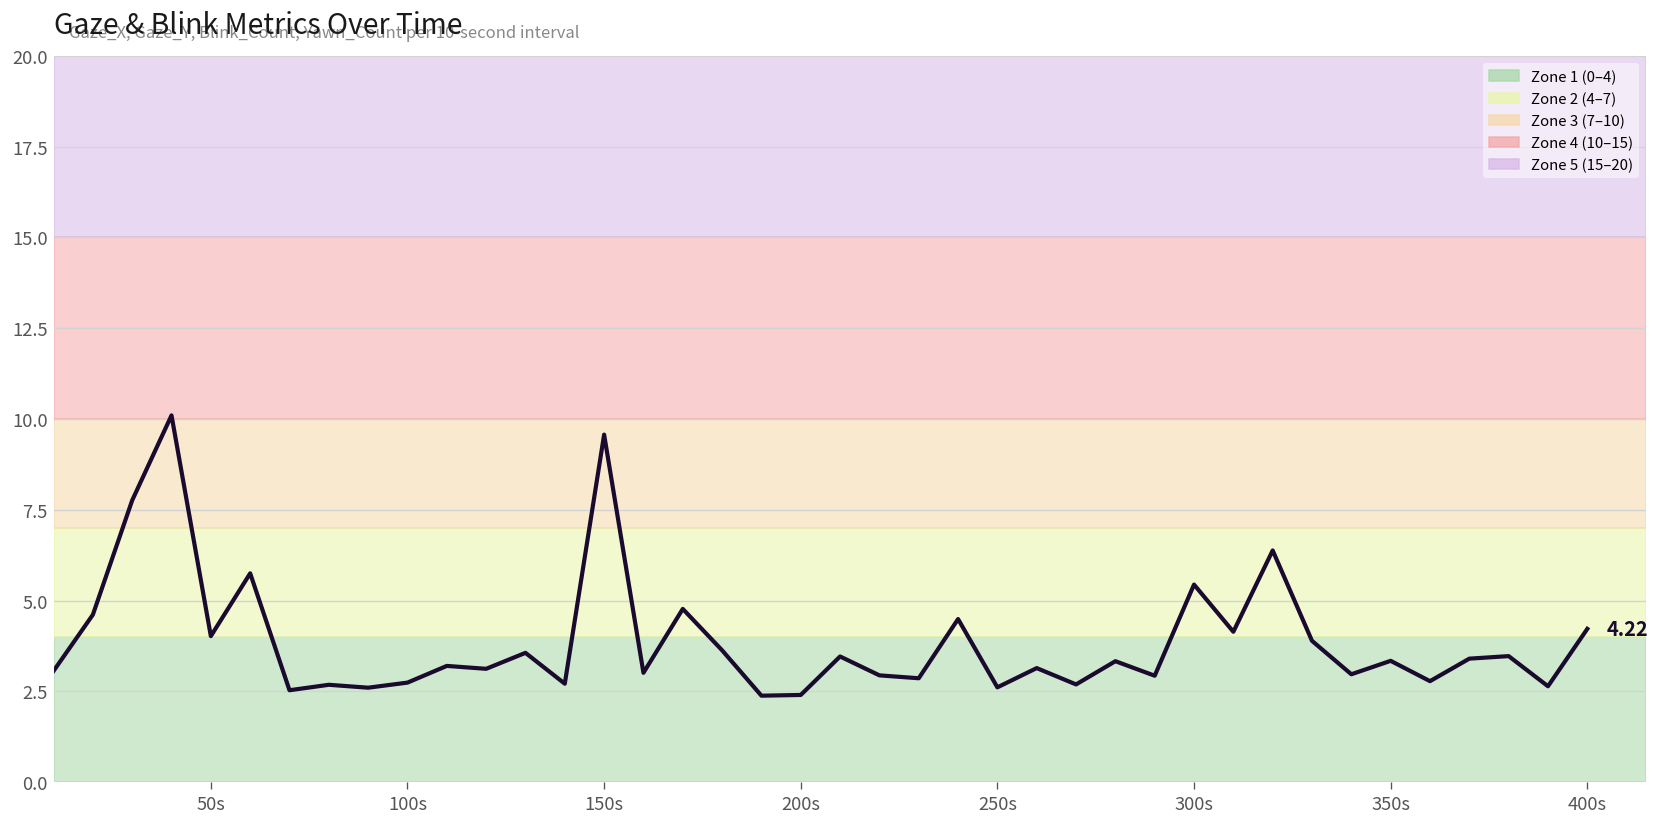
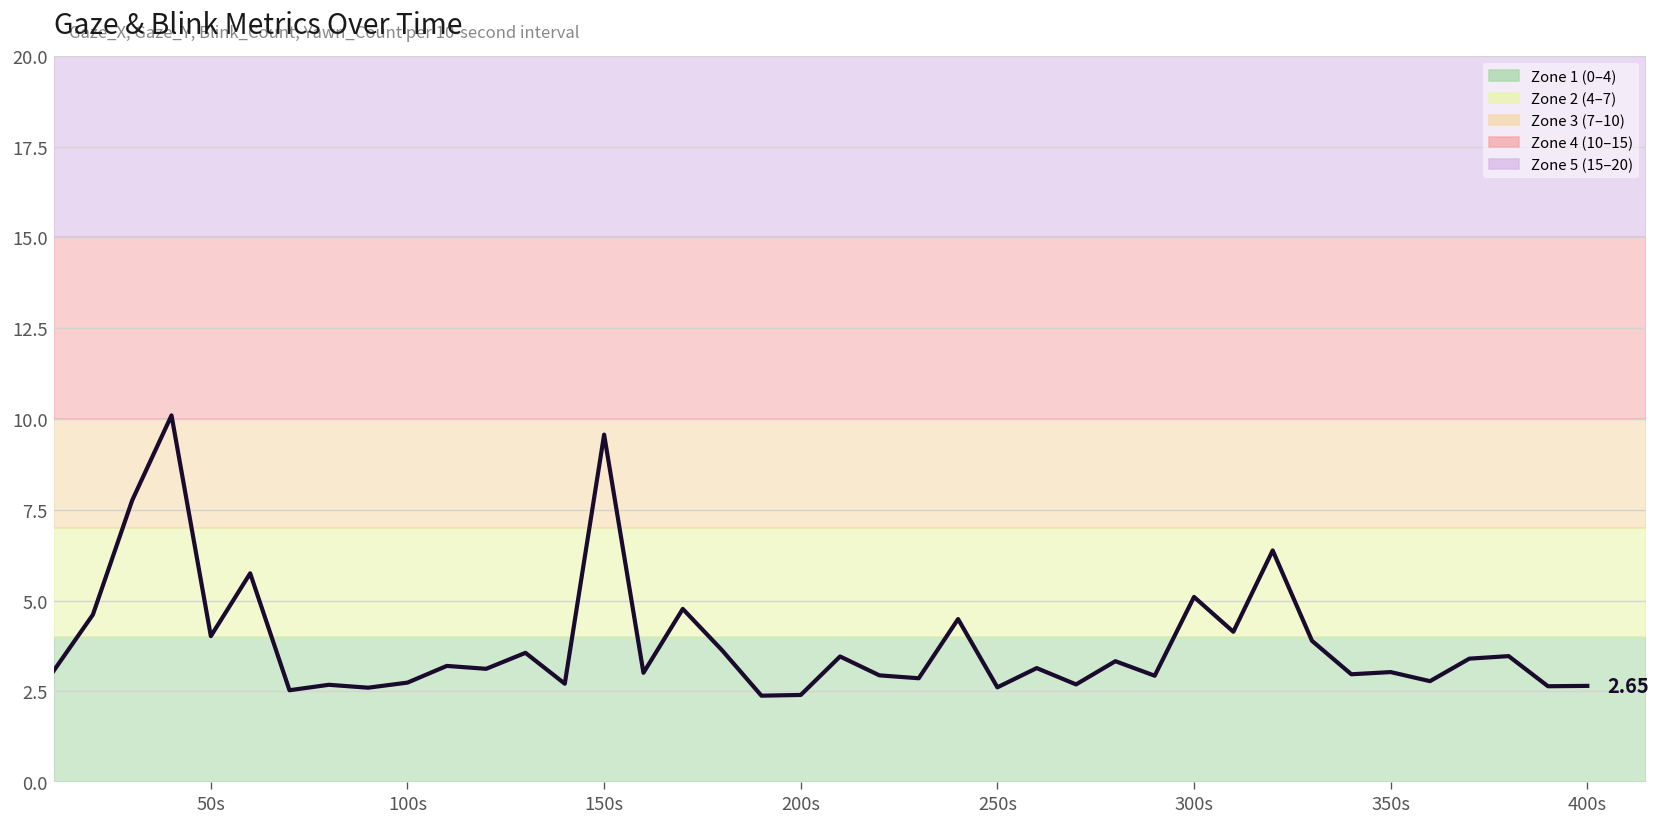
300s: 5.4 -> 5.1
350s: 3.3 -> 3.0
400s: 4.22 -> 2.65
